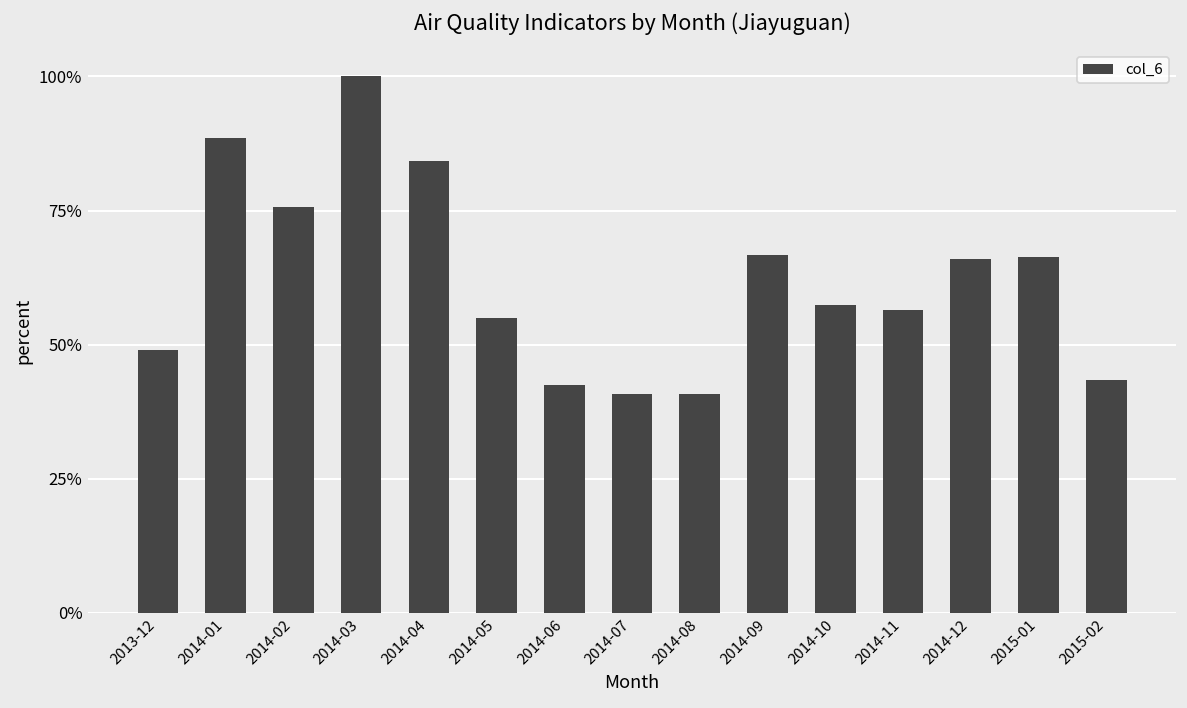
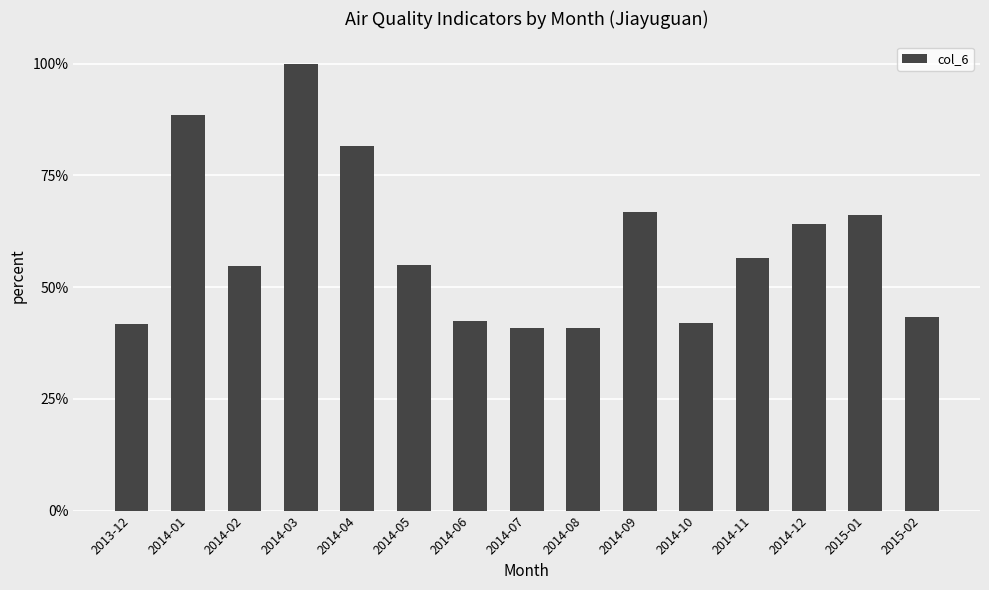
2013-12: 49% -> 42%
2014-02: 76% -> 55%
2014-04: 84% -> 82%
2014-10: 57% -> 42%
2014-12: 66% -> 64%
